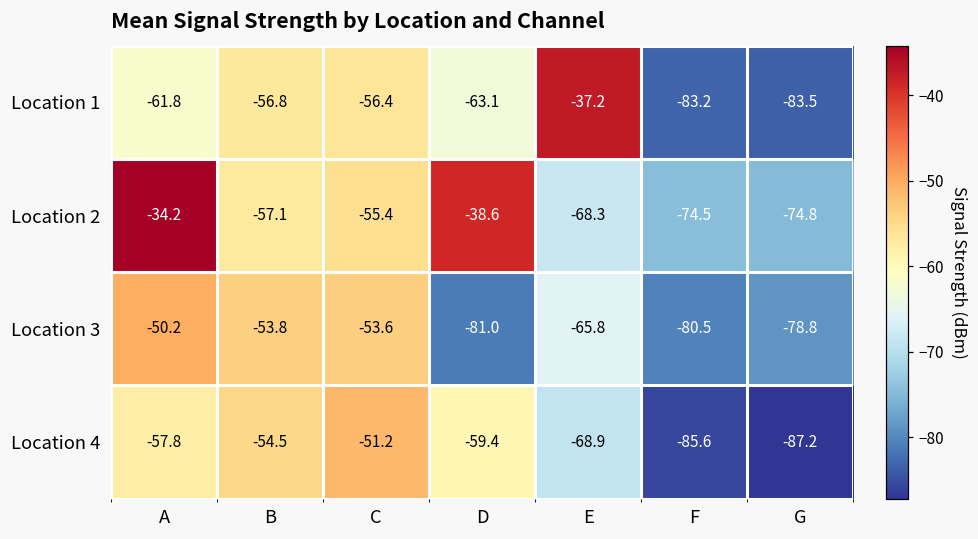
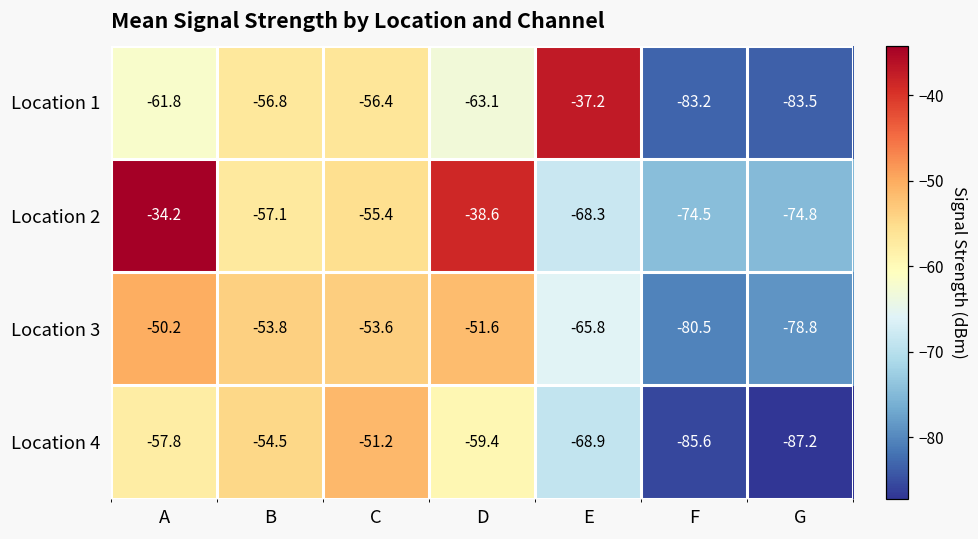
Location 3, D: -81.0 -> -51.6
